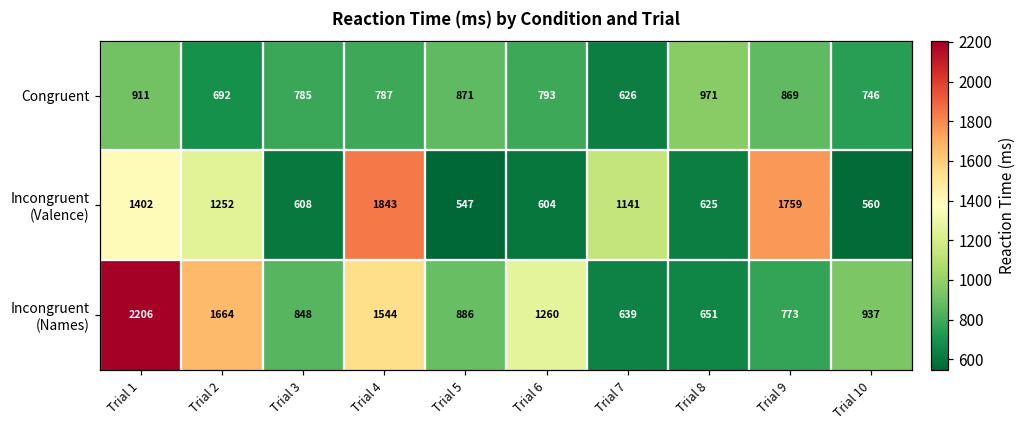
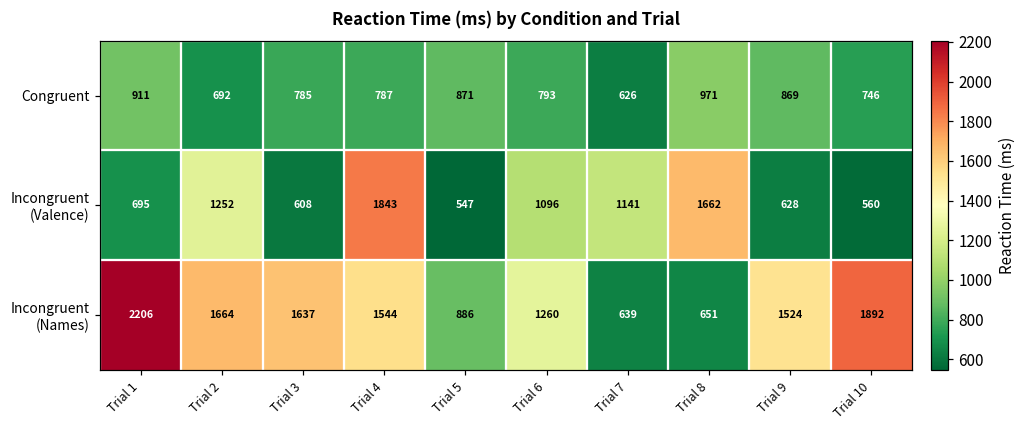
Incongruent (Valence), Trial 1: 1402 -> 695
Incongruent (Valence), Trial 6: 604 -> 1096
Incongruent (Valence), Trial 8: 625 -> 1662
Incongruent (Valence), Trial 9: 1759 -> 628
Incongruent (Names), Trial 3: 848 -> 1637
Incongruent (Names), Trial 9: 773 -> 1524
Incongruent (Names), Trial 10: 937 -> 1892
